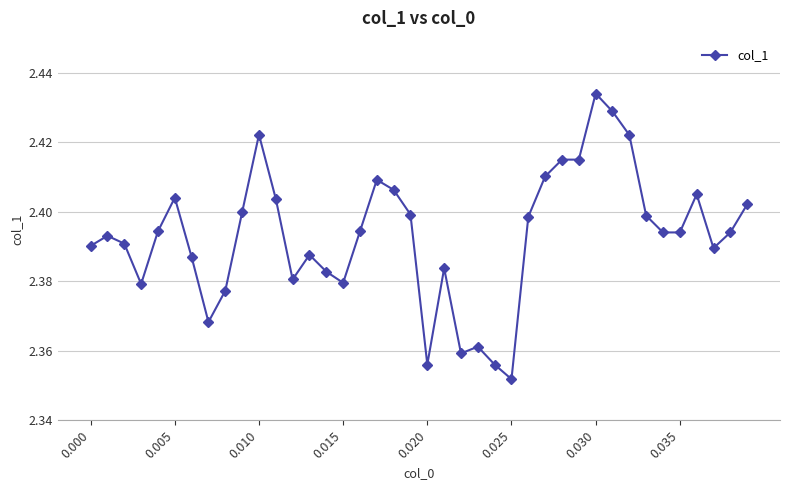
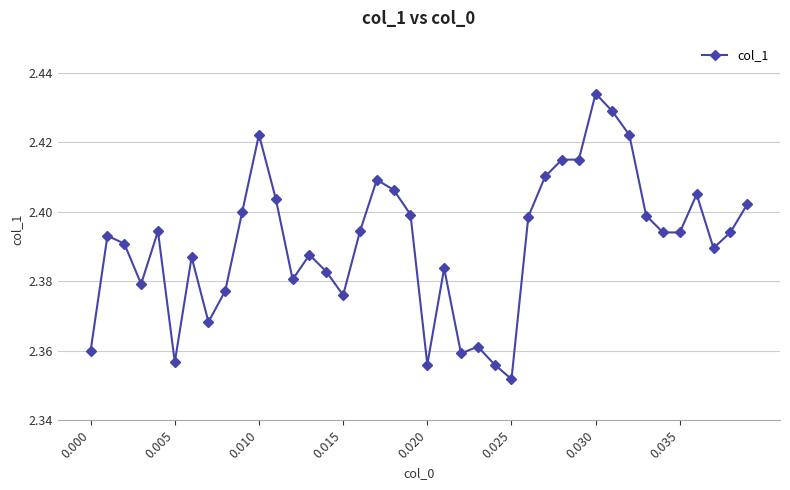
0.000: 2.390 -> 2.360
0.005: 2.404 -> 2.357
0.015: 2.380 -> 2.376
